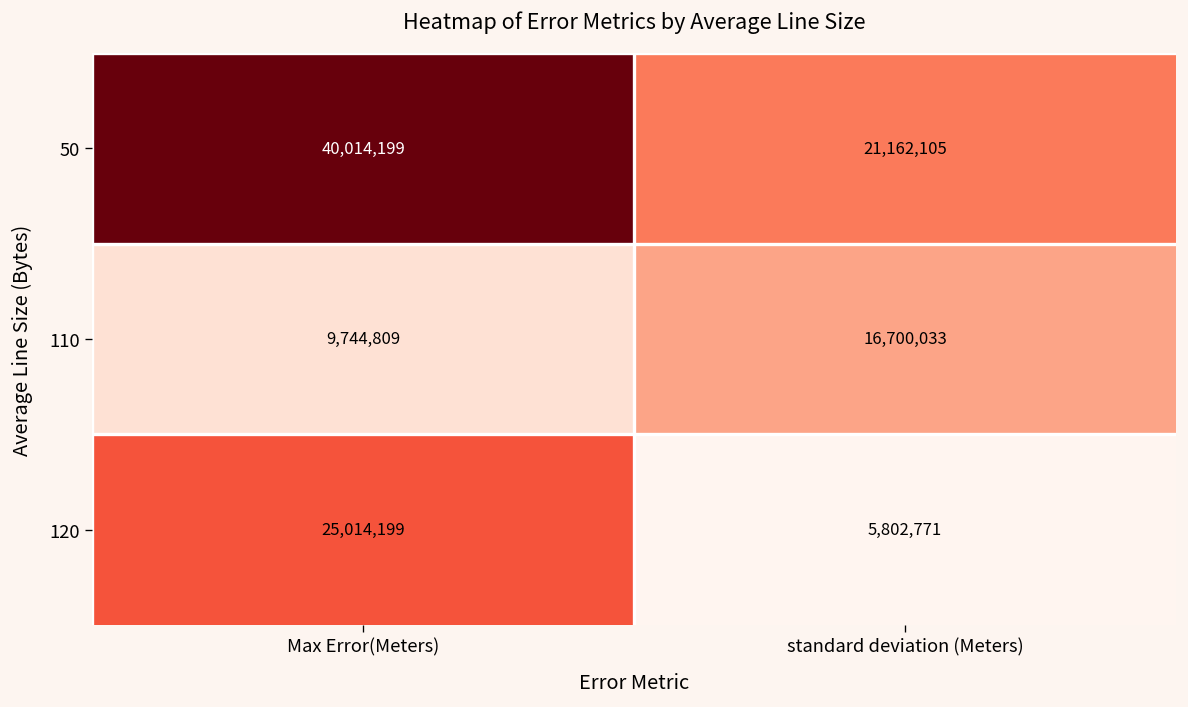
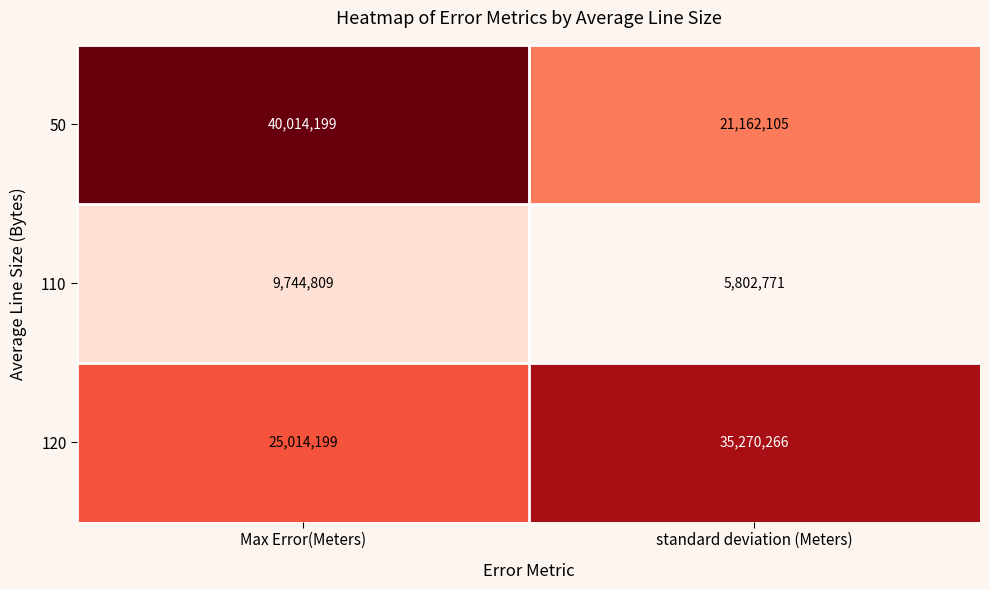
110, standard deviation (Meters): 16,700,033 -> 5,802,771
120, standard deviation (Meters): 5,802,771 -> 35,270,266
